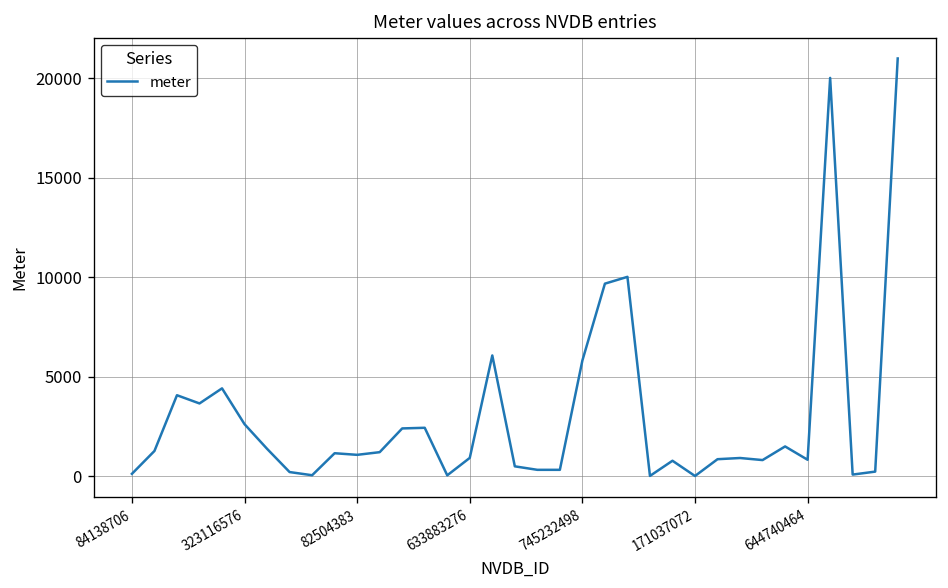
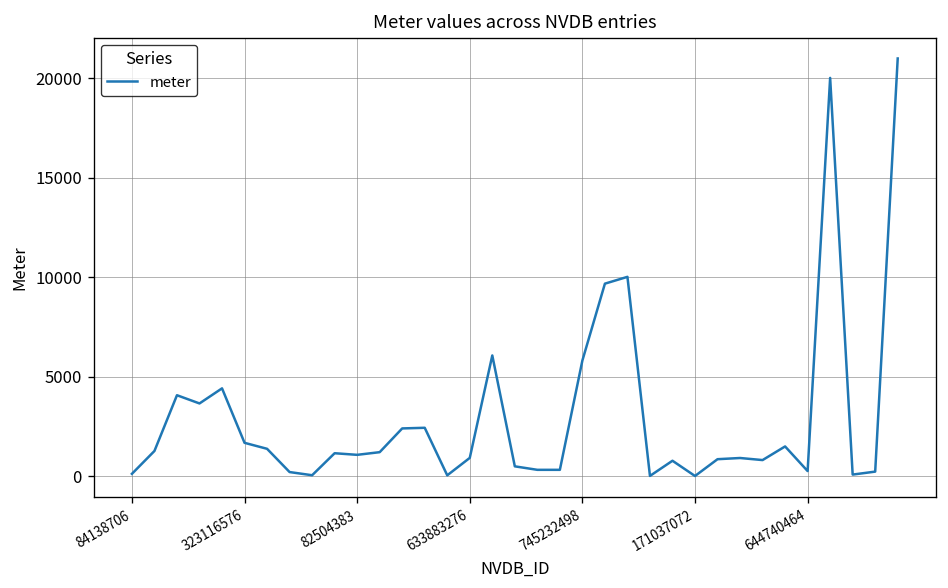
323116576: 2600 -> 1700
644740464: 800 -> 300
